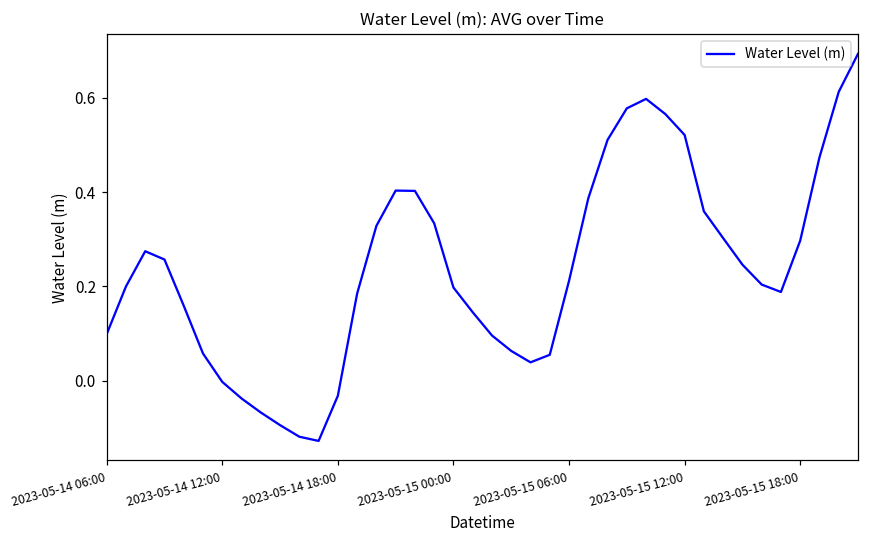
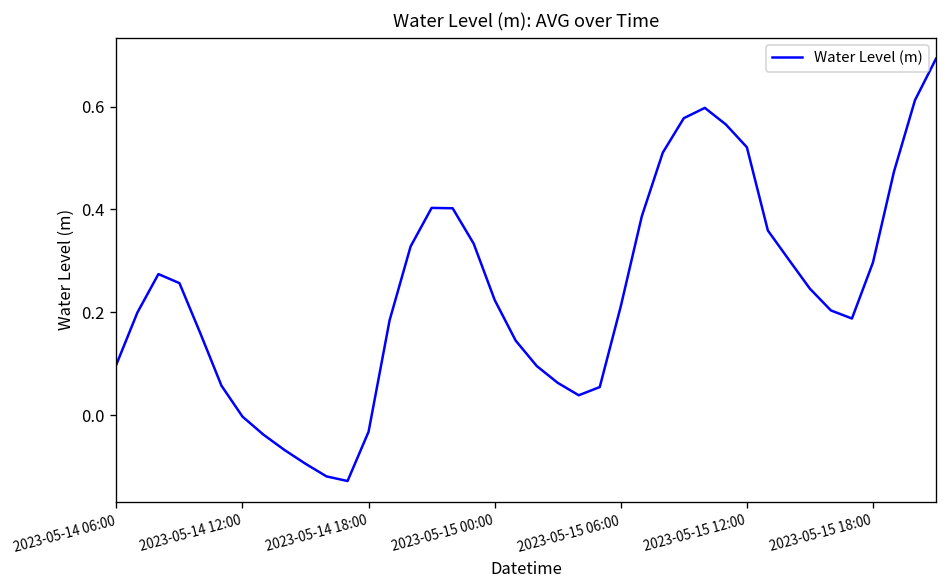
2023-05-15 00:00: 0.20 -> 0.22
